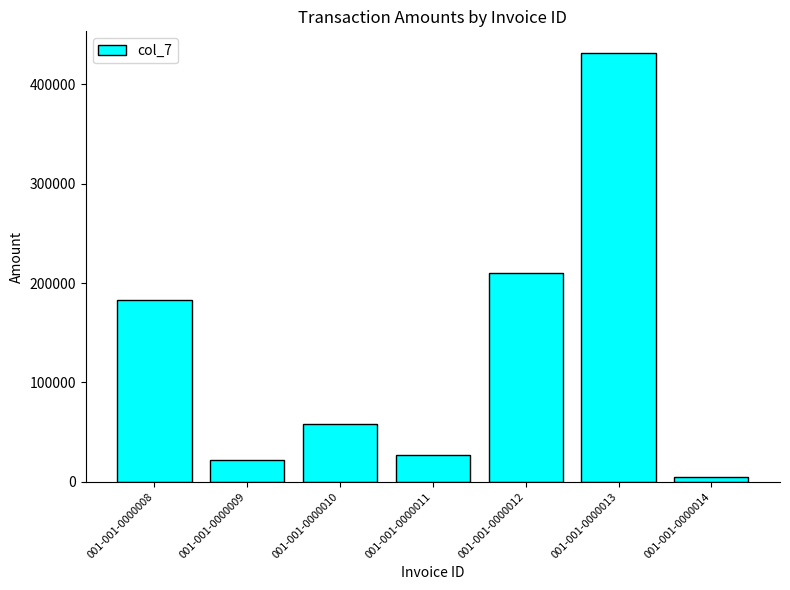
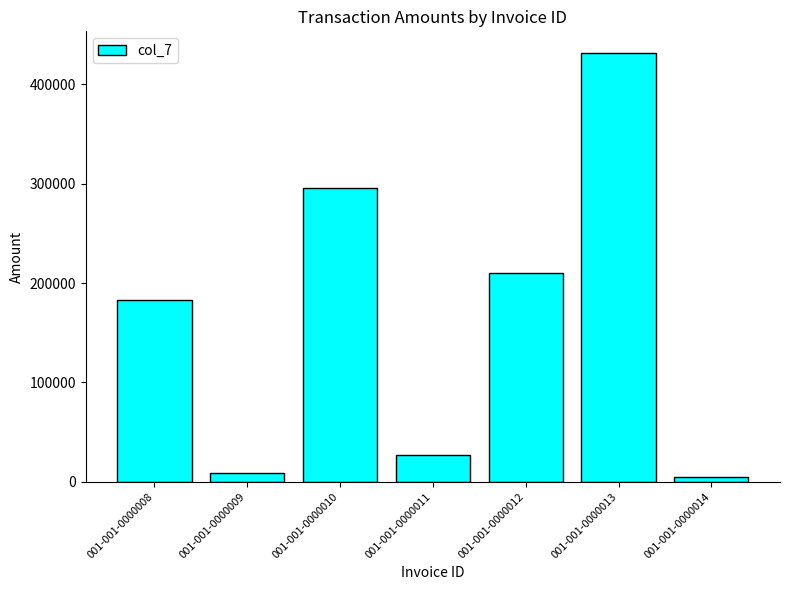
001-001-0000009: 20000 -> 10000
001-001-0000010: 60000 -> 300000
